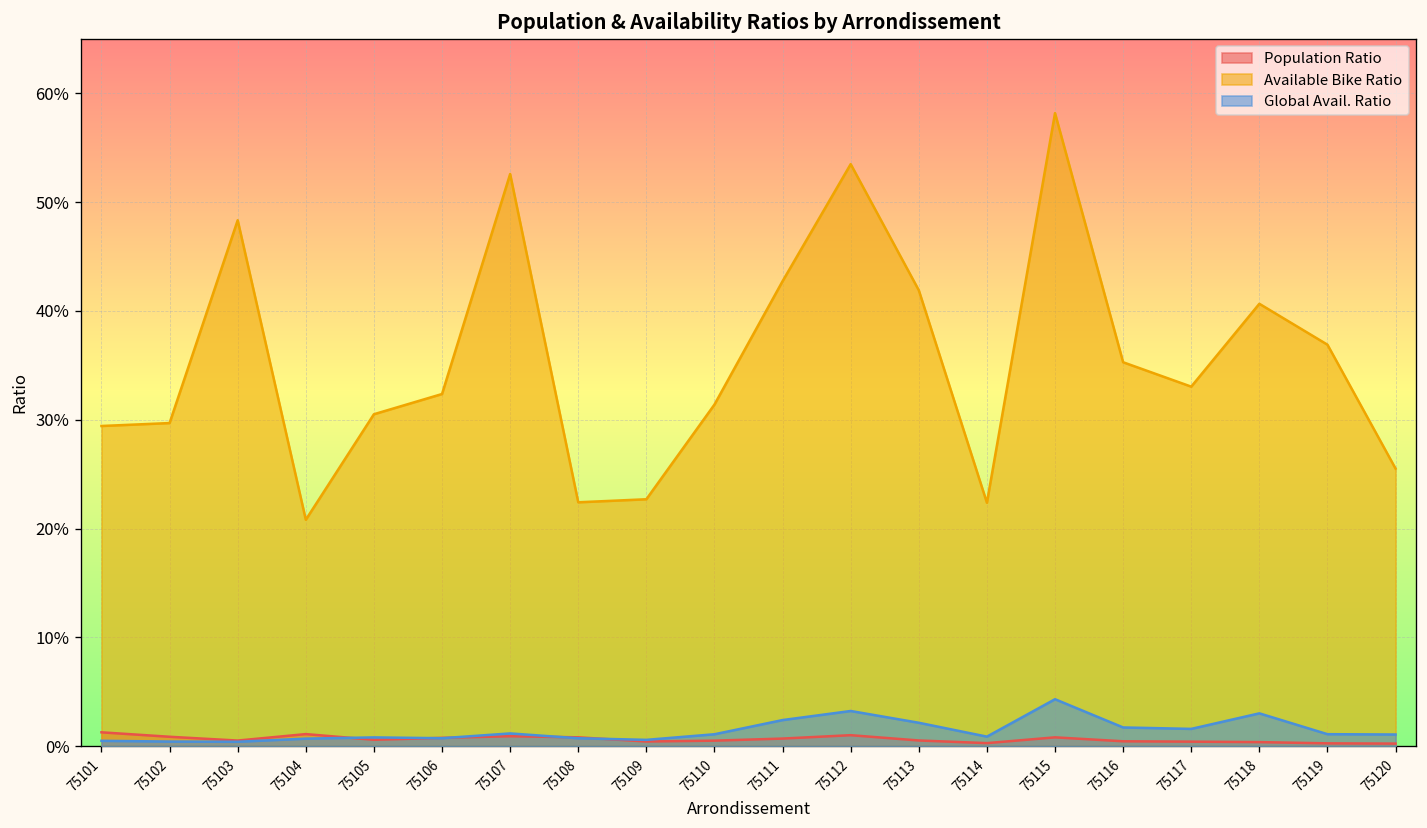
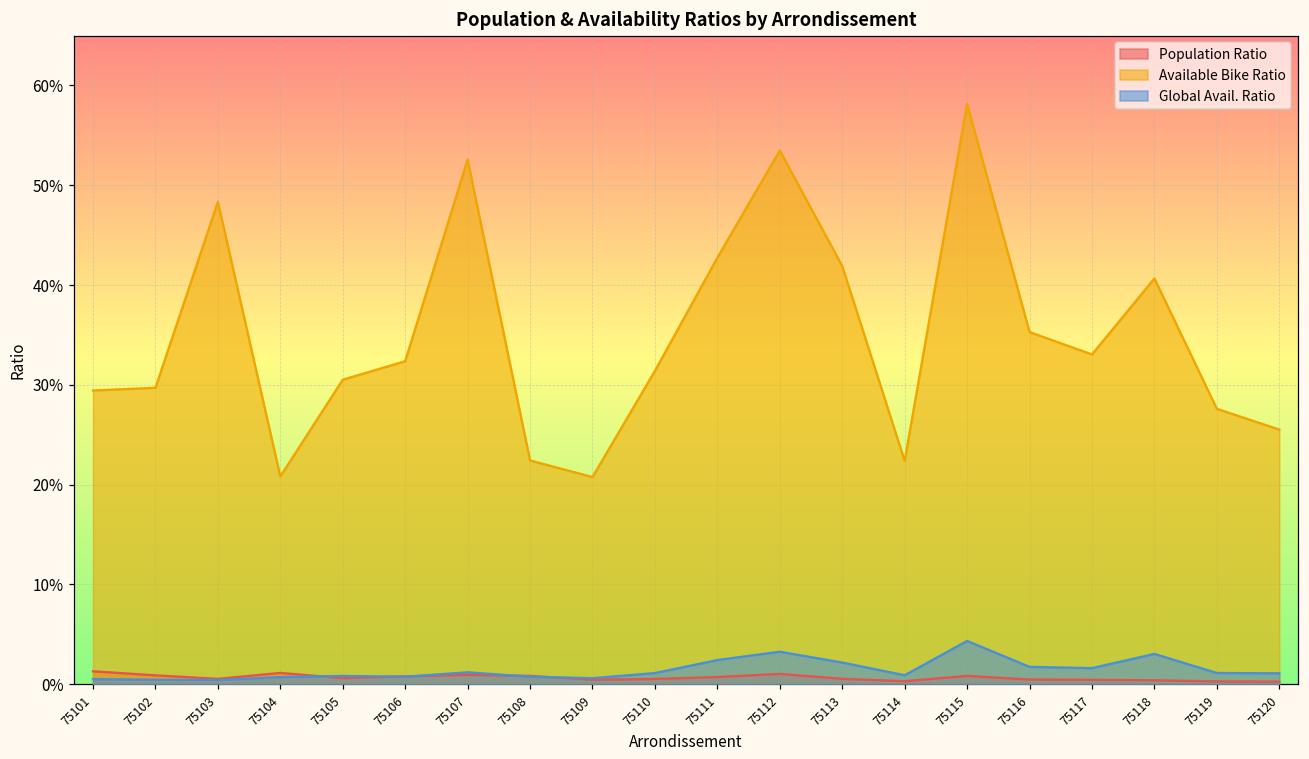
Available Bike Ratio, 75109: 23% -> 21%
Available Bike Ratio, 75119: 37% -> 28%
